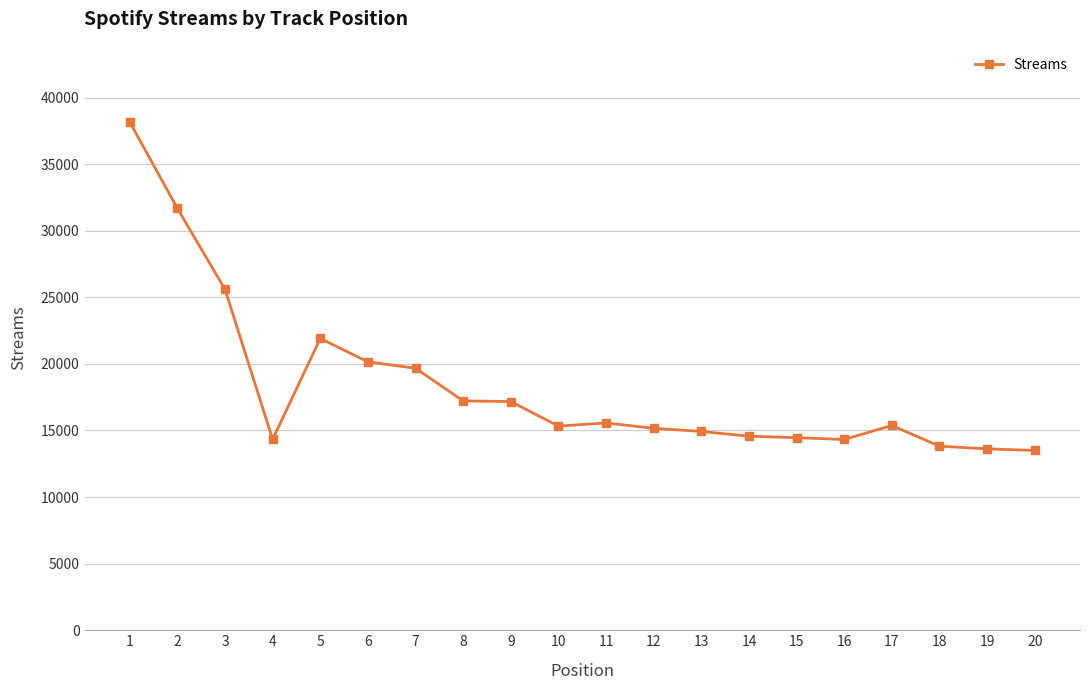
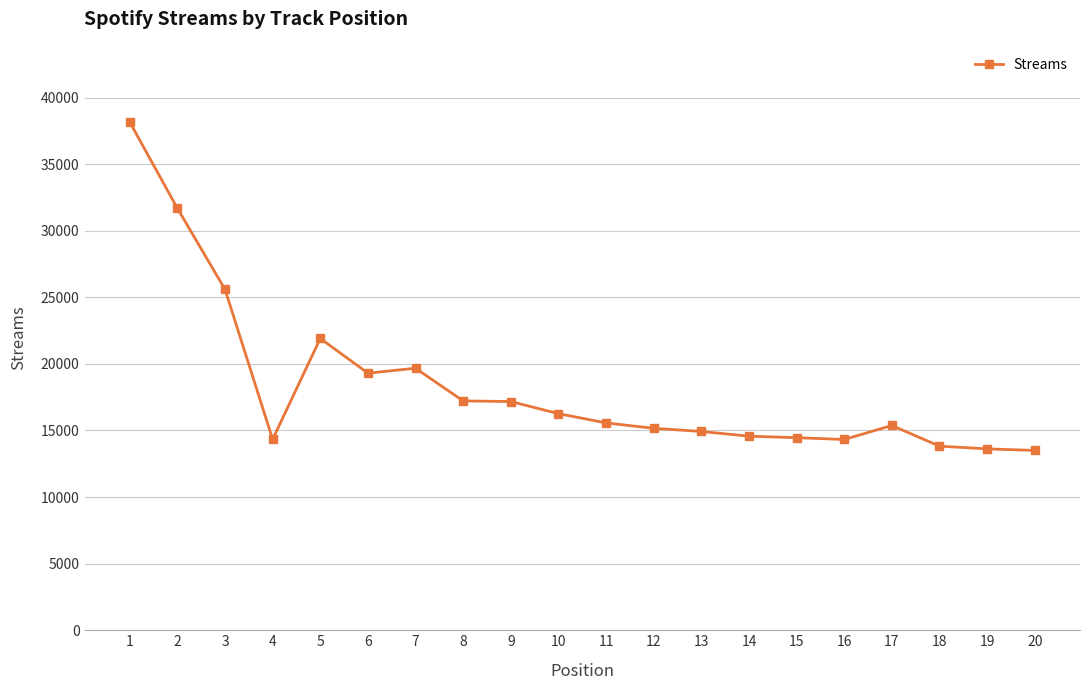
6: 20200 -> 19300
10: 15300 -> 16300
